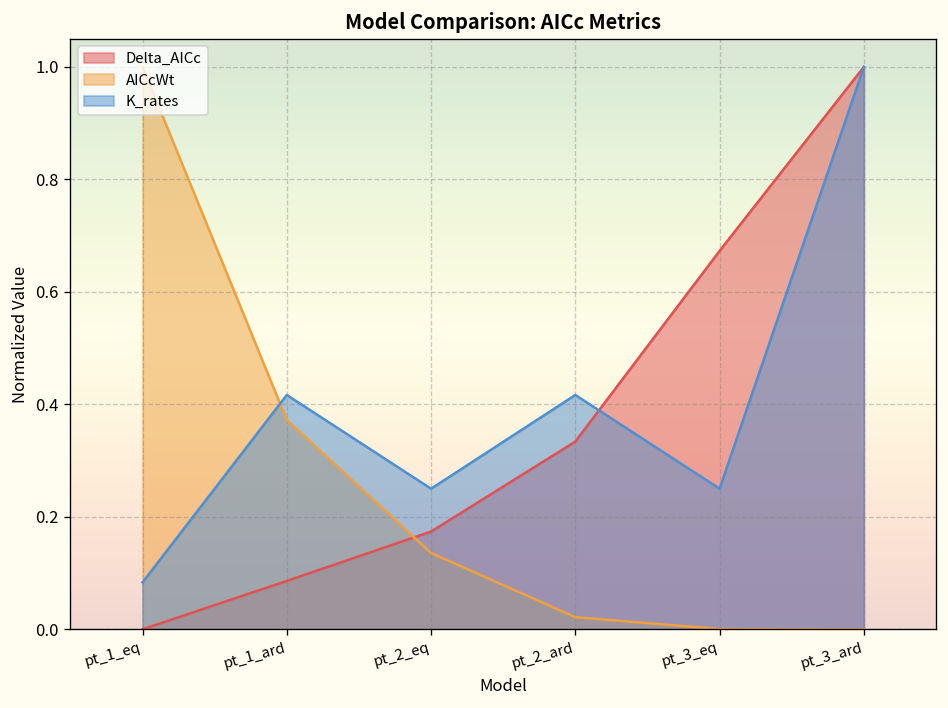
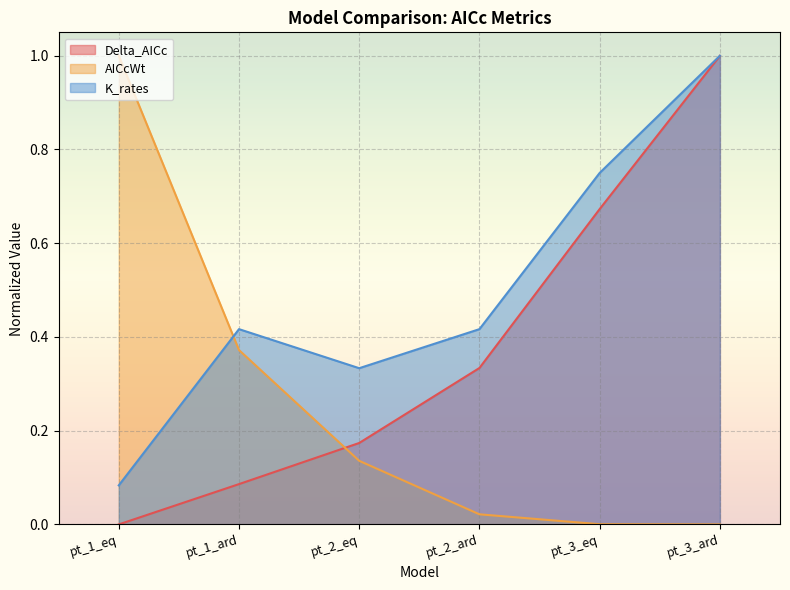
K_rates, pt_2_eq: 0.25 -> 0.33
K_rates, pt_3_eq: 0.25 -> 0.75
